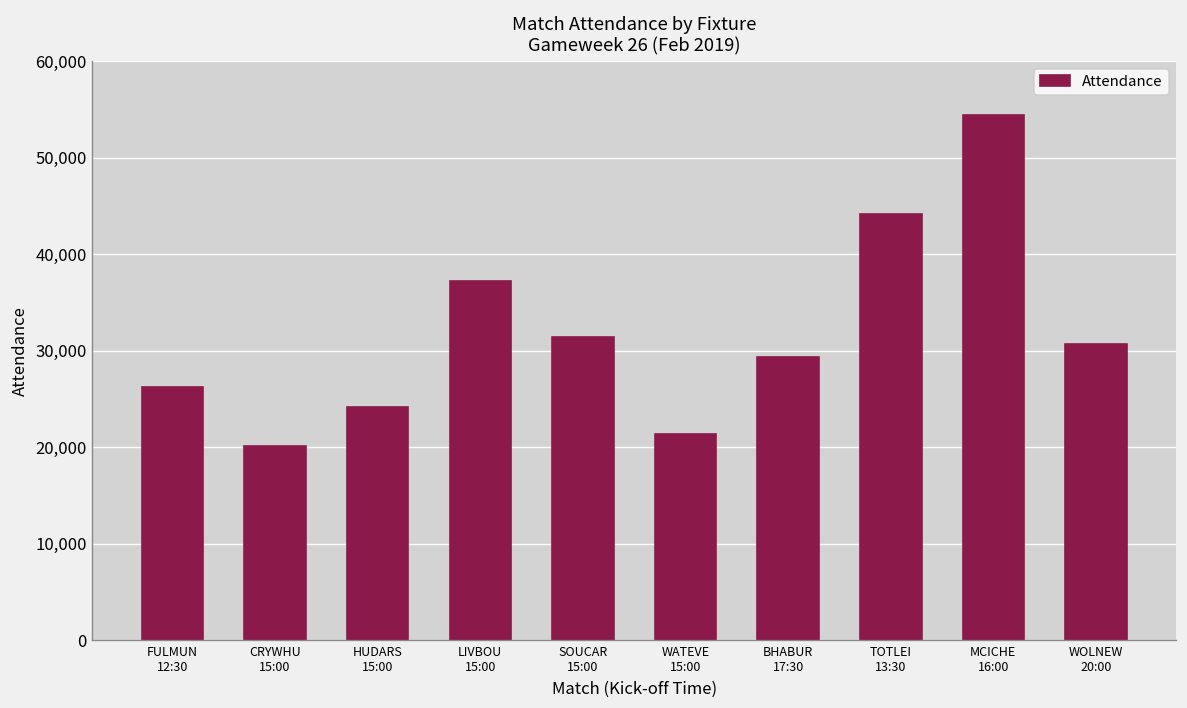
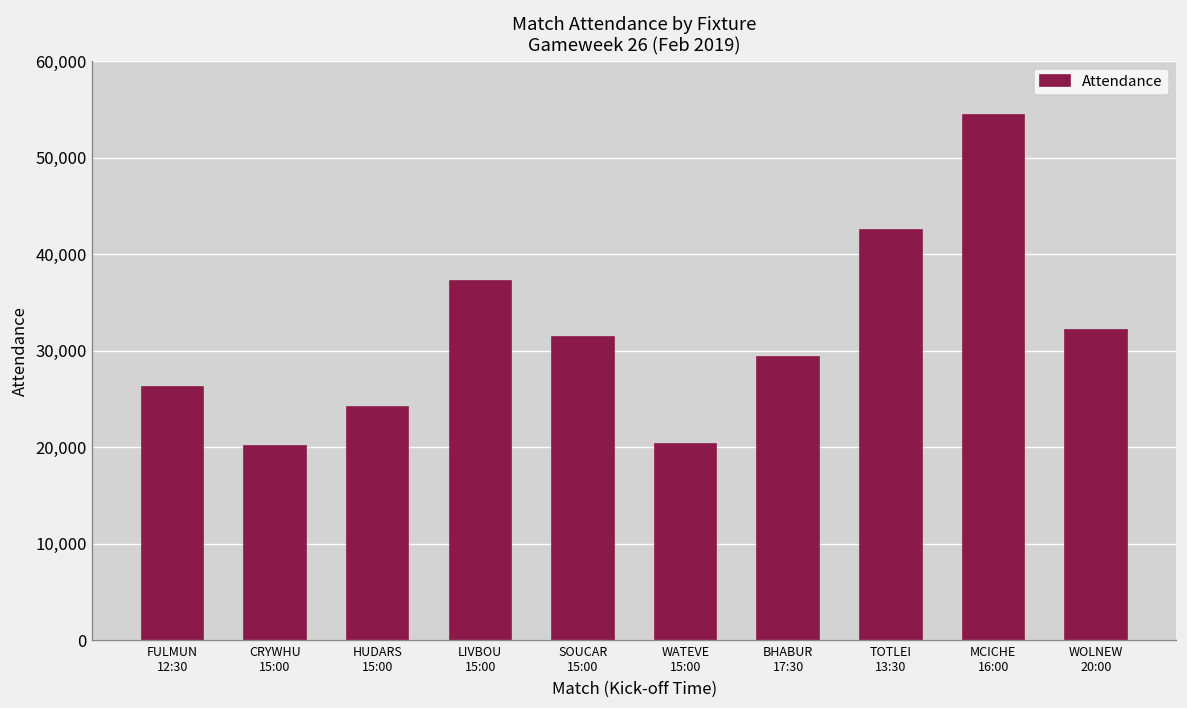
WATEVE 15:00: 21,000 -> 20,000
TOTLEI 13:30: 44,000 -> 42,000
WOLNEW 20:00: 31,000 -> 32,000
